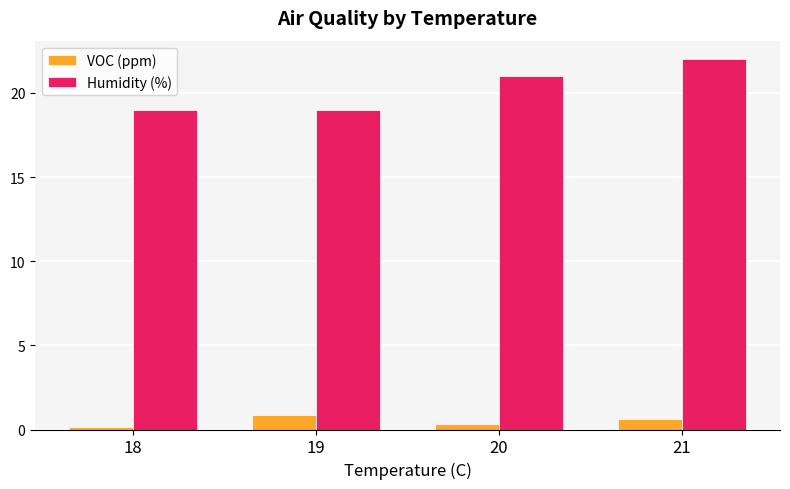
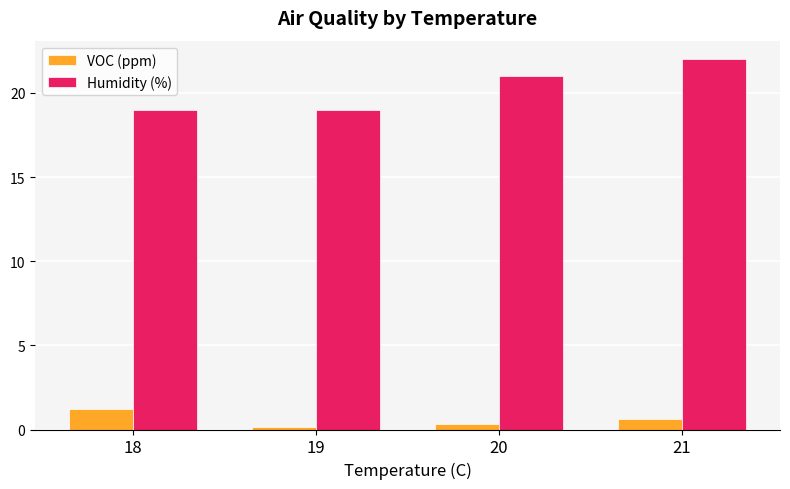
VOC (ppm), 18: 0.1 -> 1.2
VOC (ppm), 19: 0.8 -> 0.2
